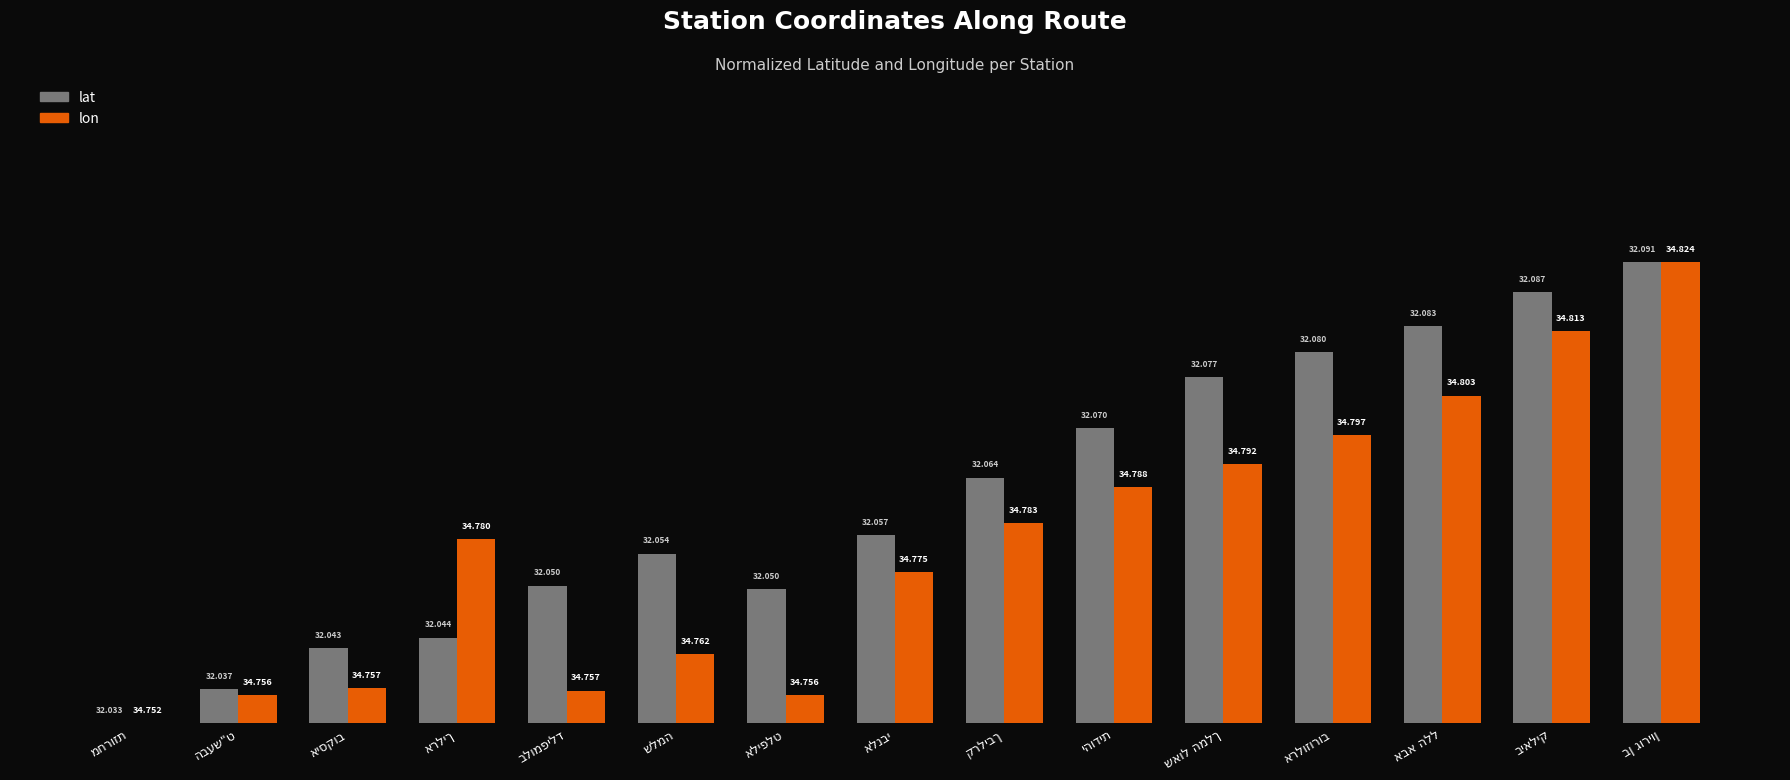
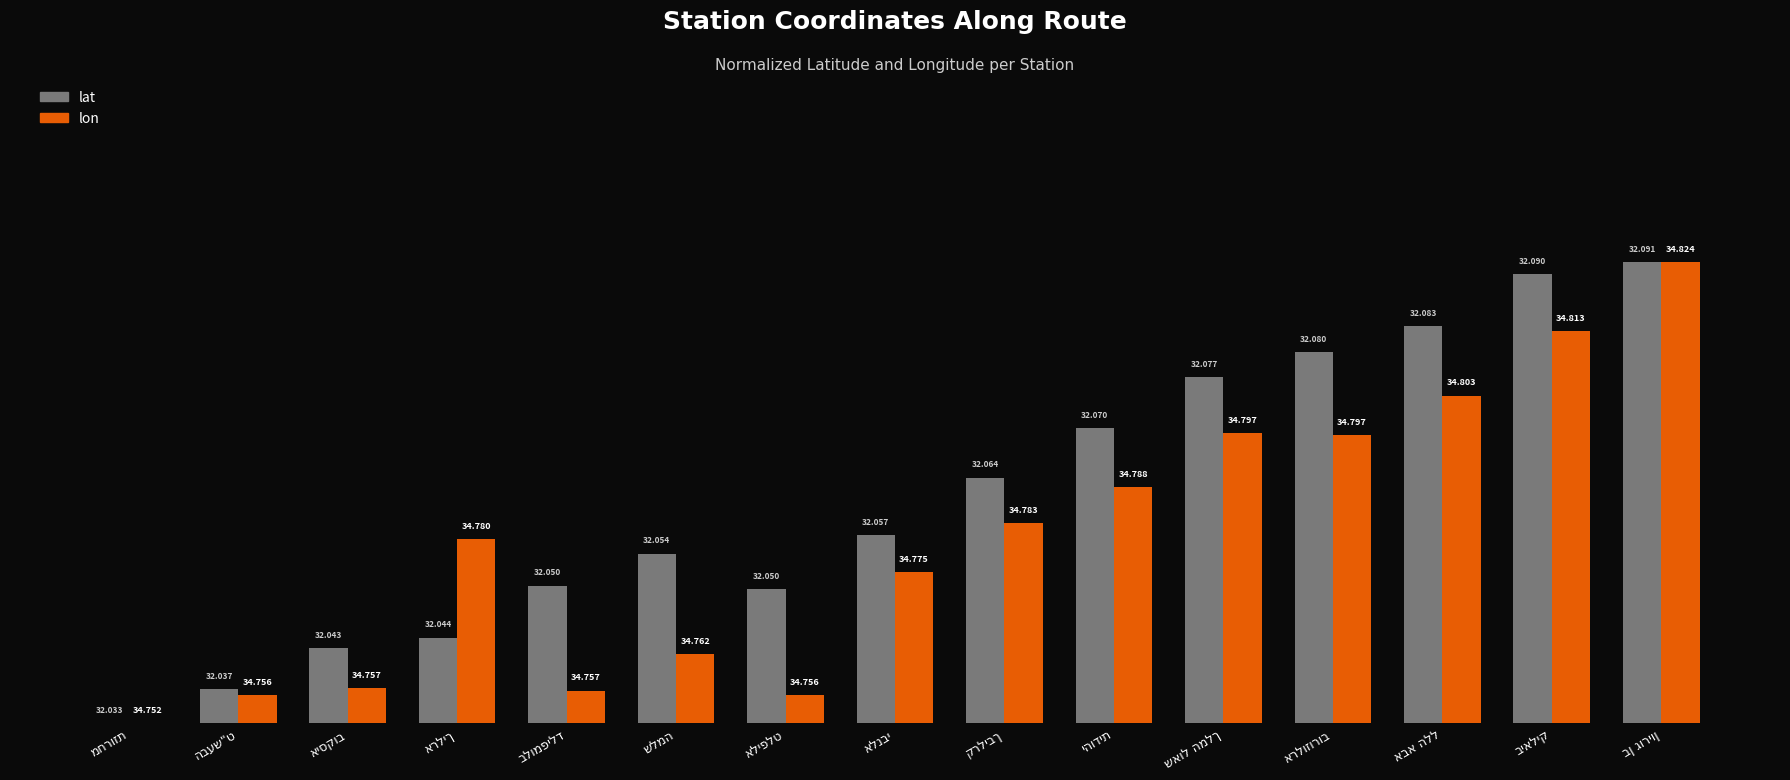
lon, שאול המלך: 34.792 -> 34.797
lat, ביאליק: 32.087 -> 32.090
